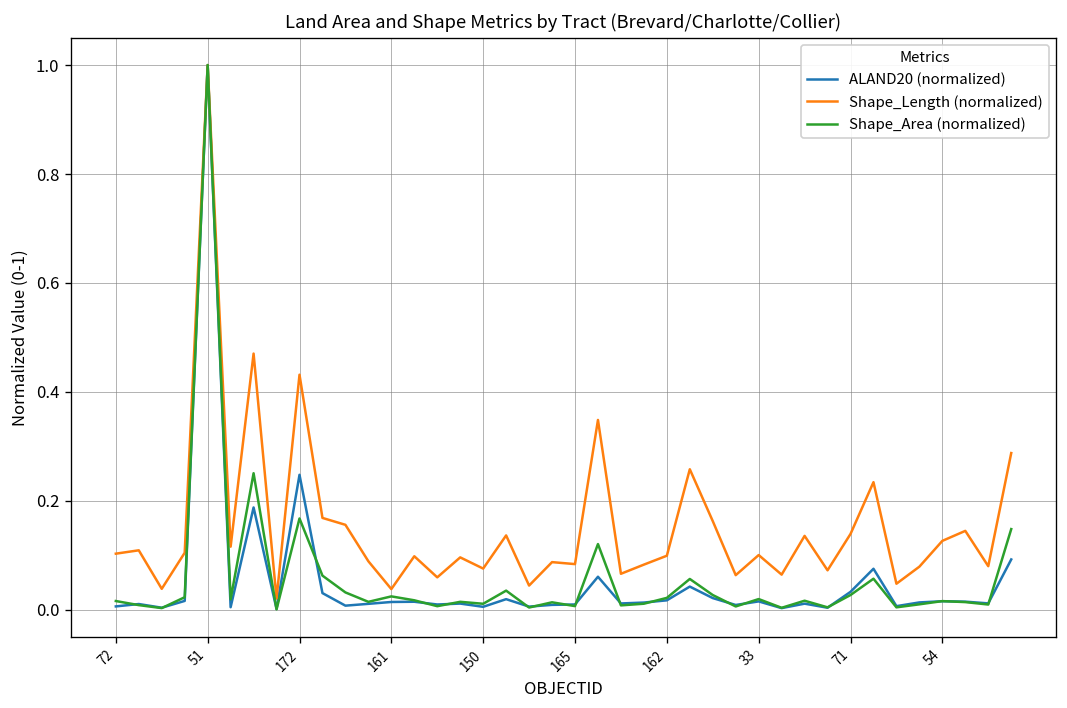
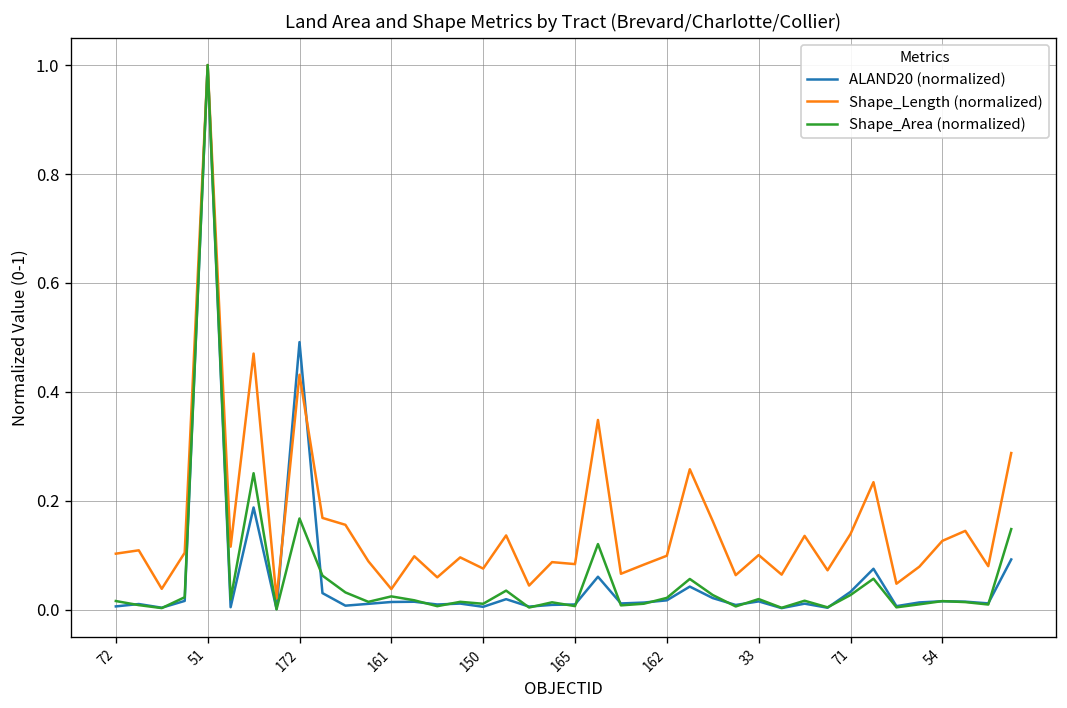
ALAND20 (normalized), 172: 0.25 -> 0.49
